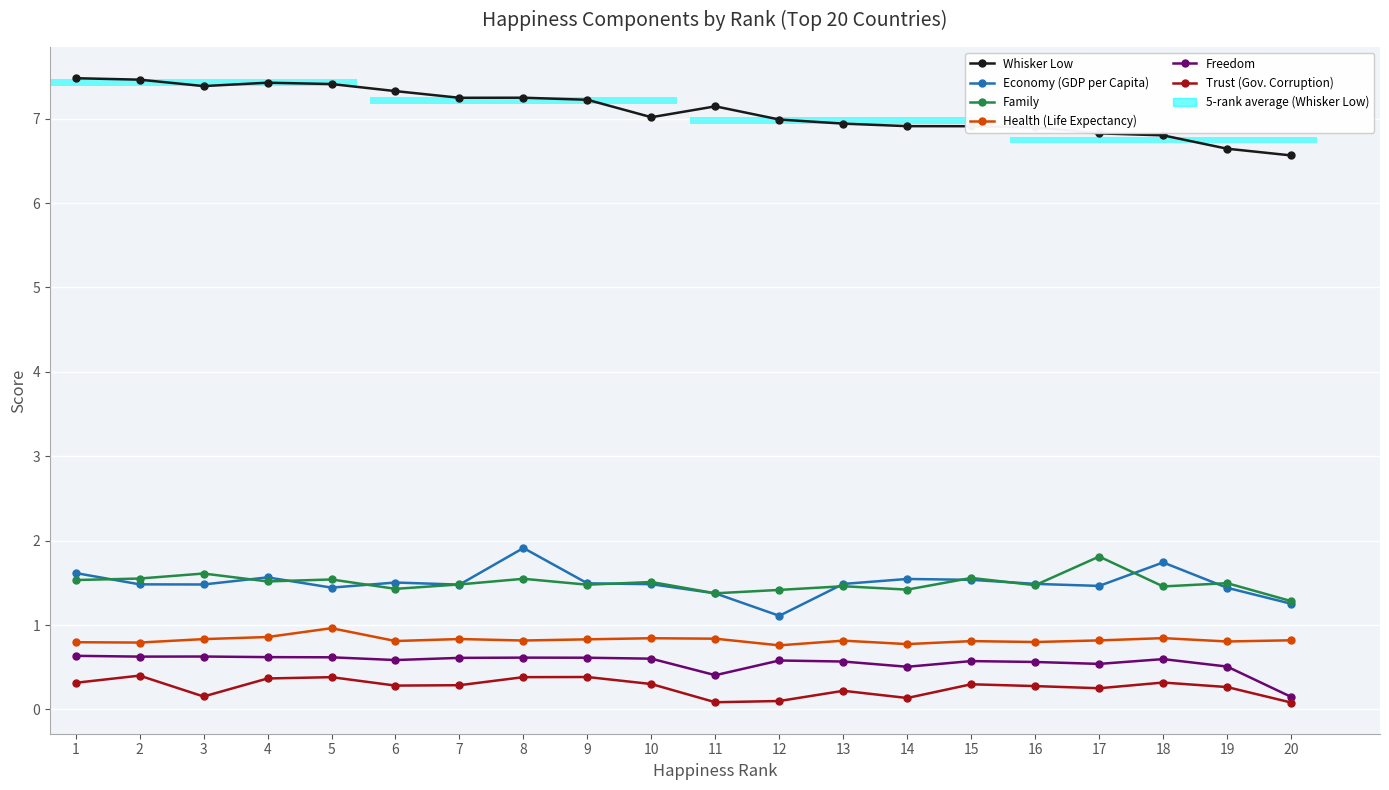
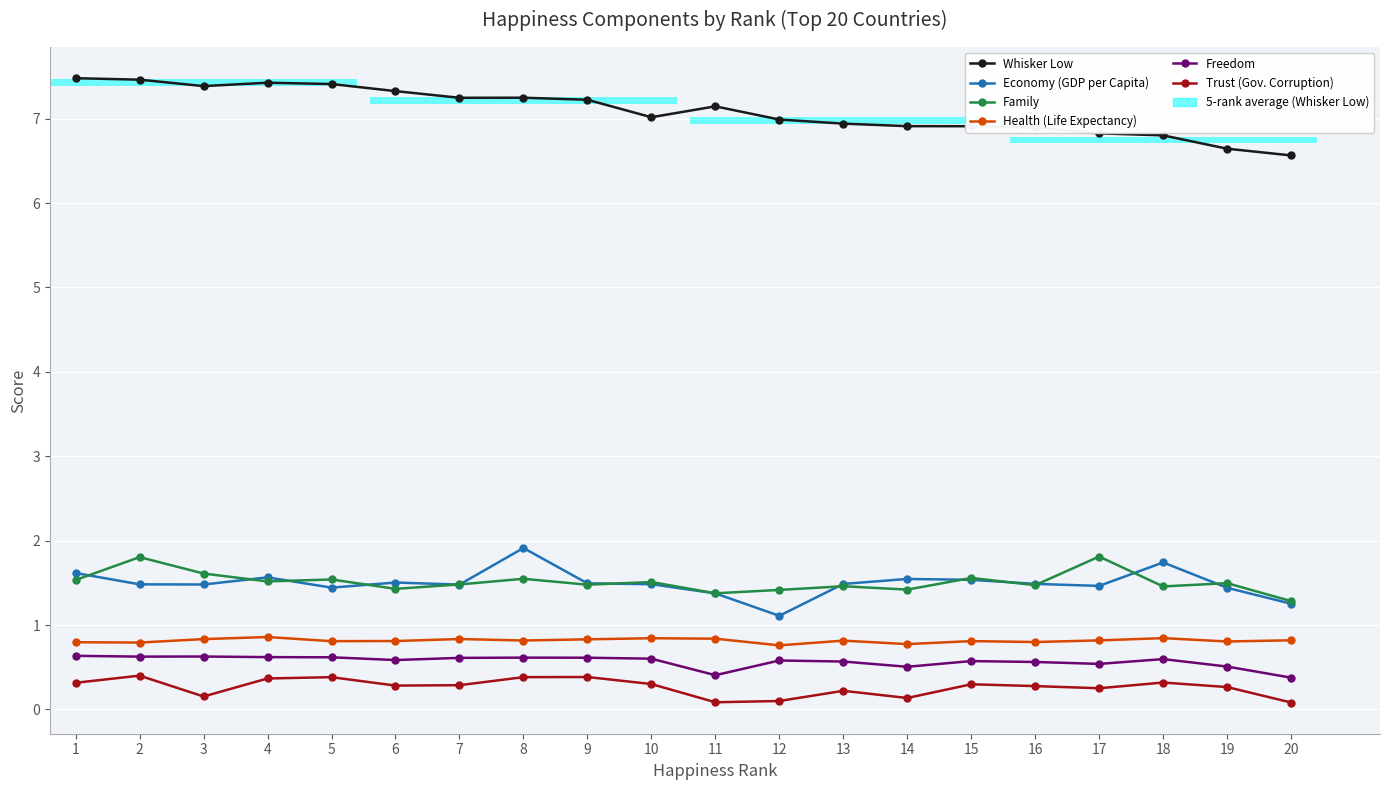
Family, 2: 1.6 -> 1.8
Health (Life Expectancy), 5: 1.0 -> 0.8
Freedom, 20: 0.1 -> 0.4
